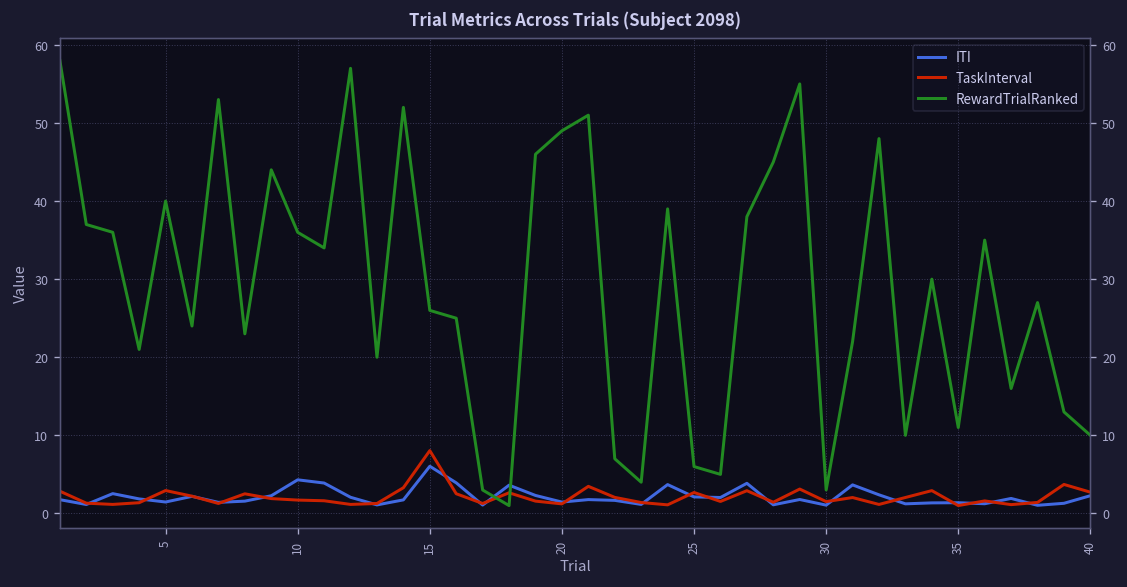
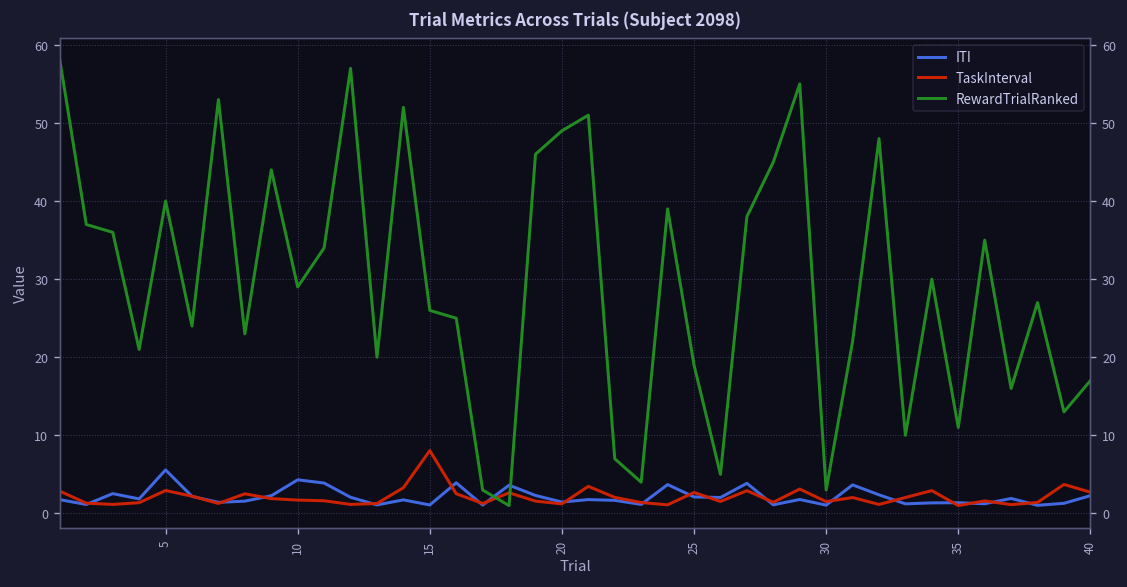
ITI, 5: 1 -> 6
RewardTrialRanked, 10: 36 -> 29
ITI, 15: 6 -> 1
RewardTrialRanked, 25: 6 -> 19
RewardTrialRanked, 40: 10 -> 17
